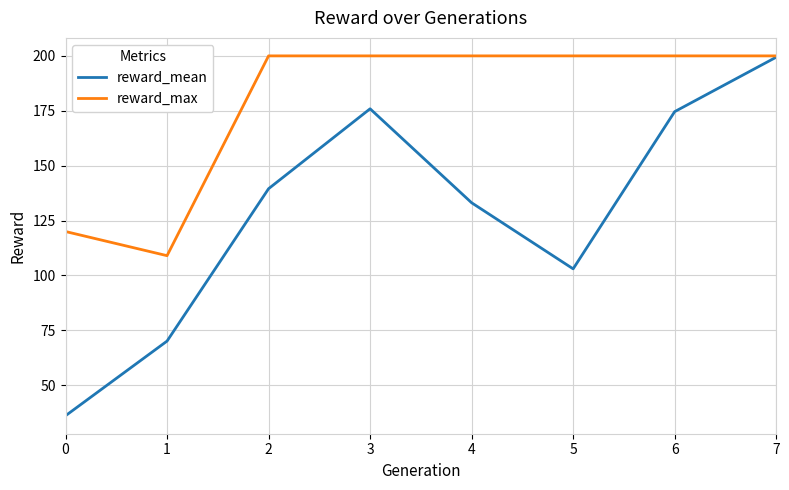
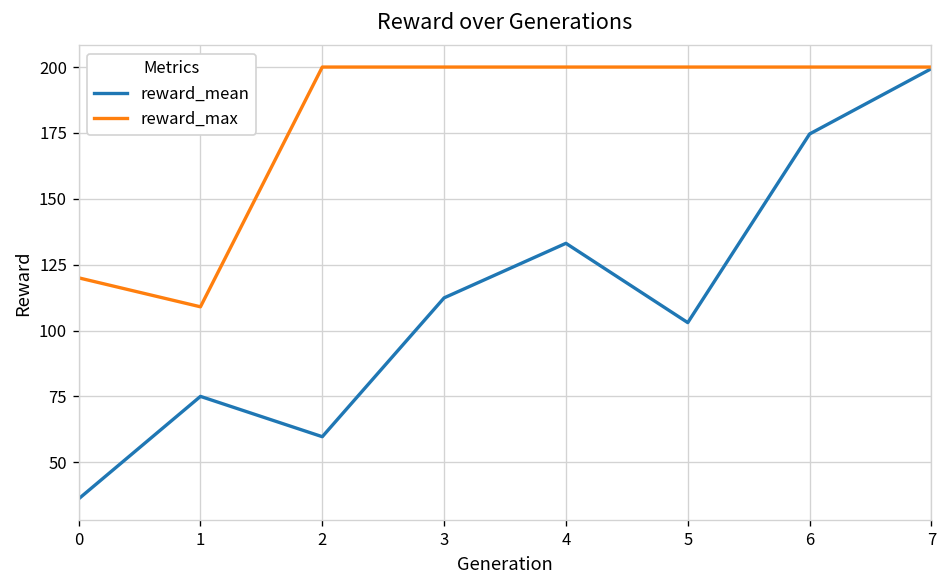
reward_mean, 1: 70 -> 75
reward_mean, 2: 140 -> 60
reward_mean, 3: 176 -> 112
